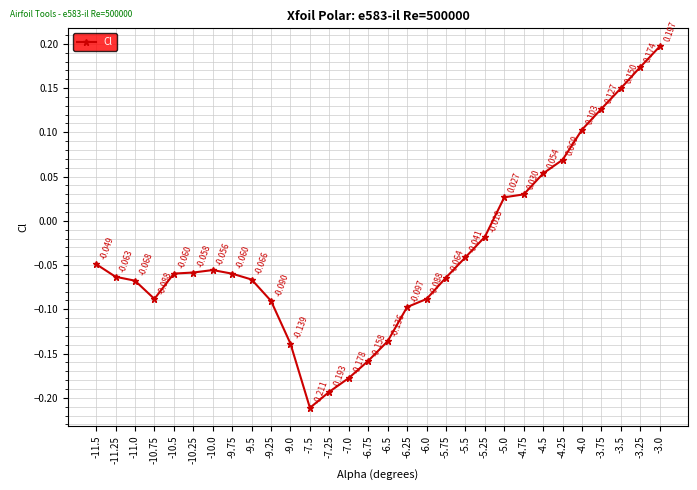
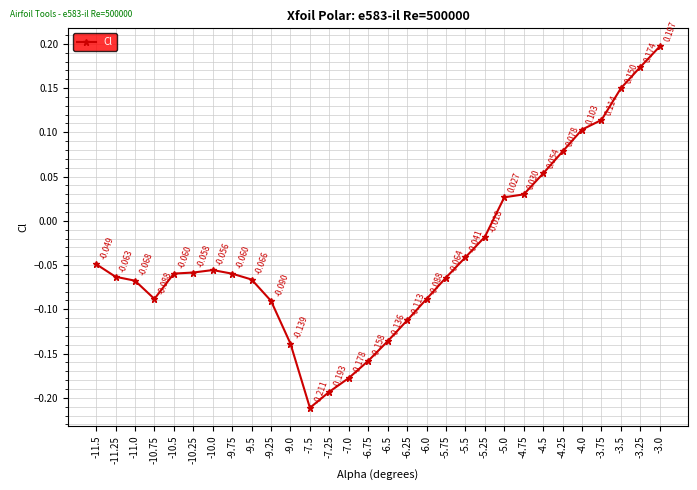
-6.25: -0.097 -> -0.113
-4.25: 0.069 -> 0.078
-3.75: 0.127 -> 0.114
